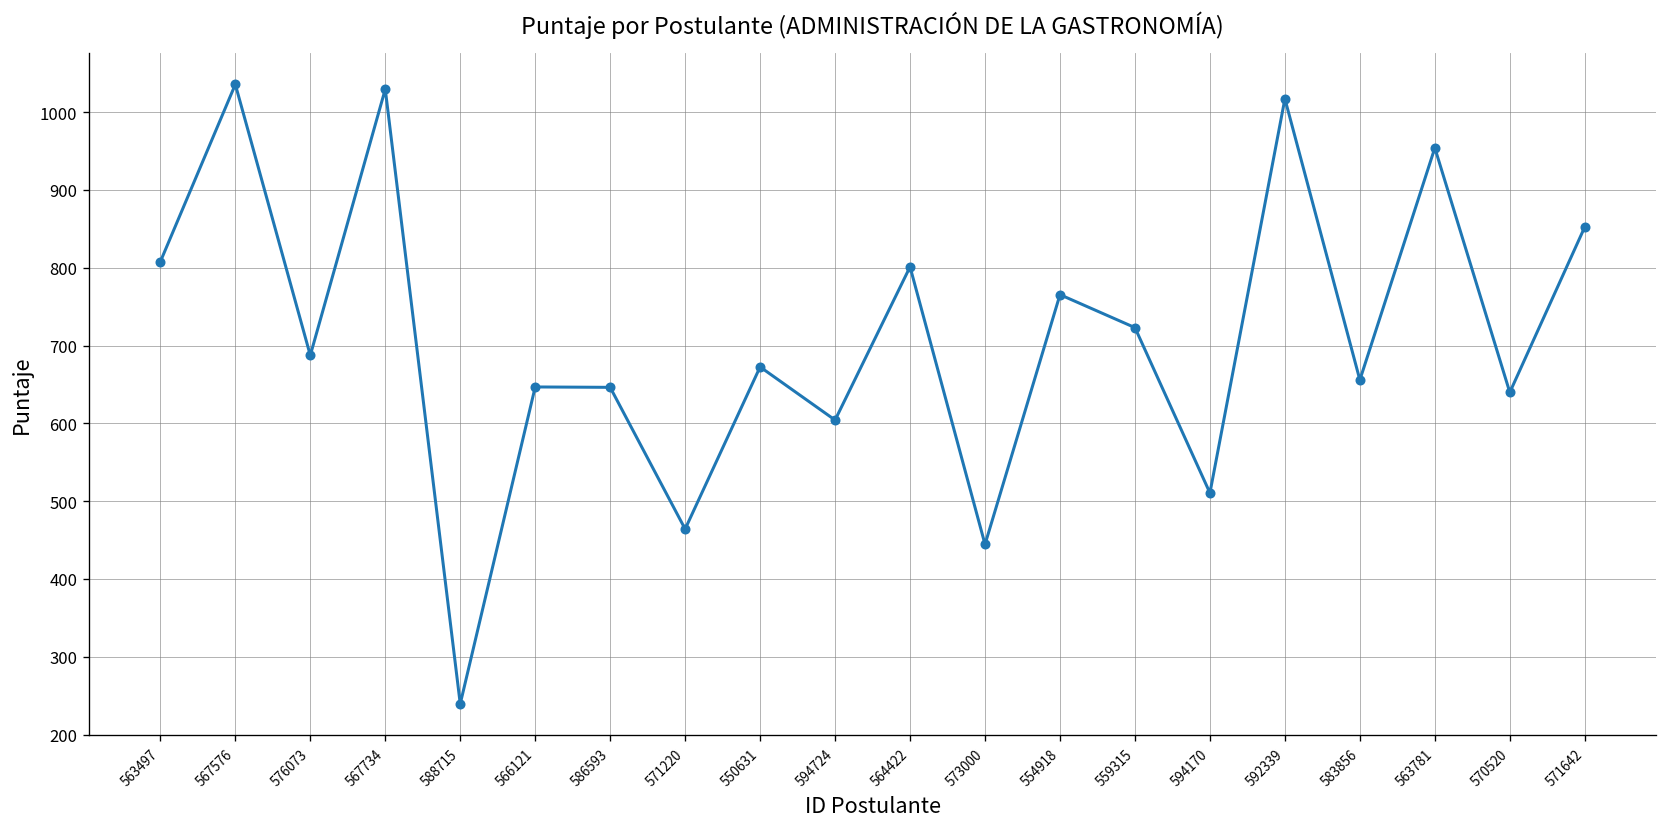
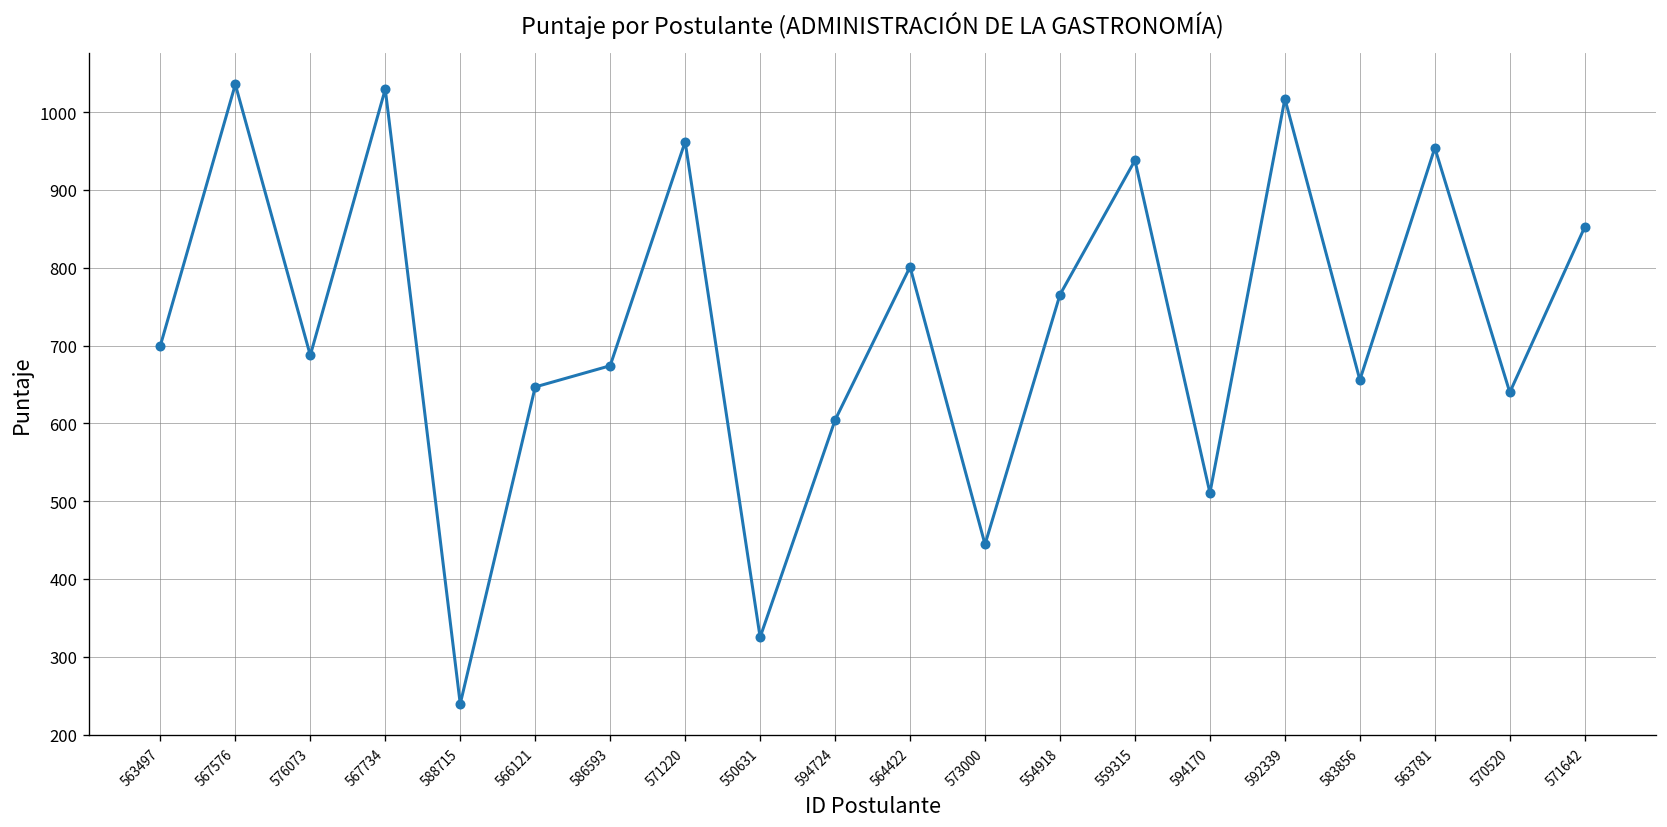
563497: 810 -> 700
586593: 650 -> 670
571220: 460 -> 960
550631: 670 -> 330
559315: 720 -> 940
